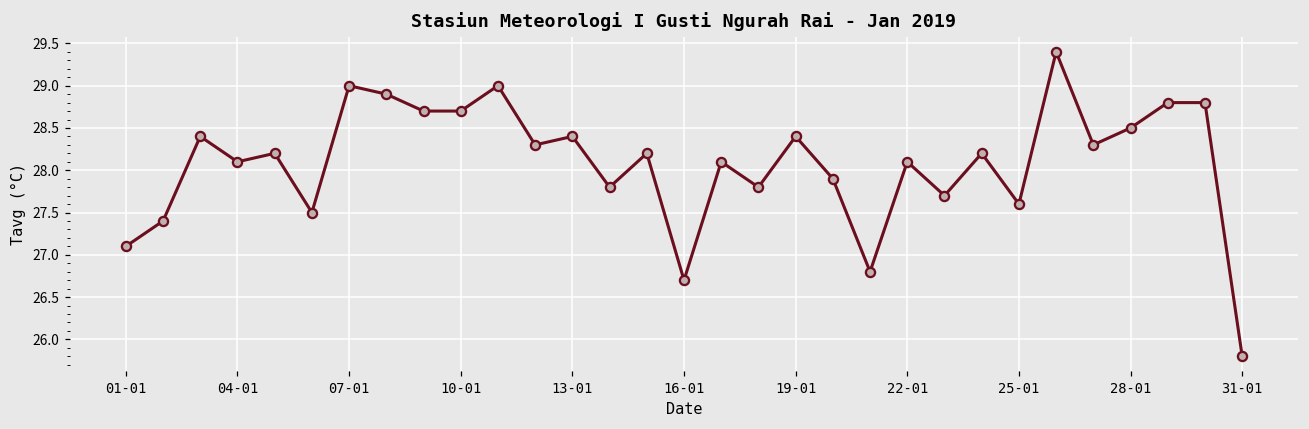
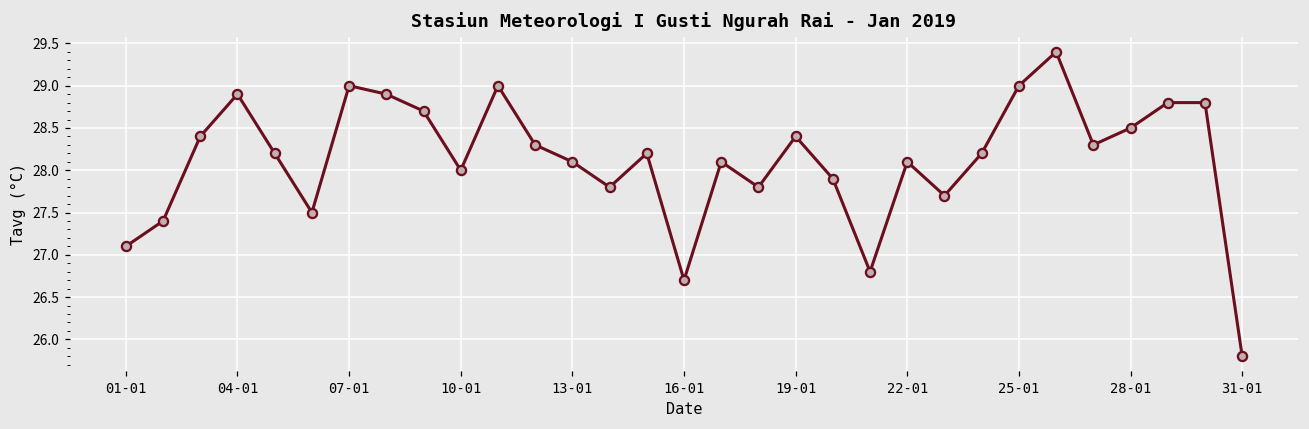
04-01: 28.1 -> 28.9
10-01: 28.7 -> 28.0
13-01: 28.4 -> 28.1
25-01: 27.6 -> 29.0
